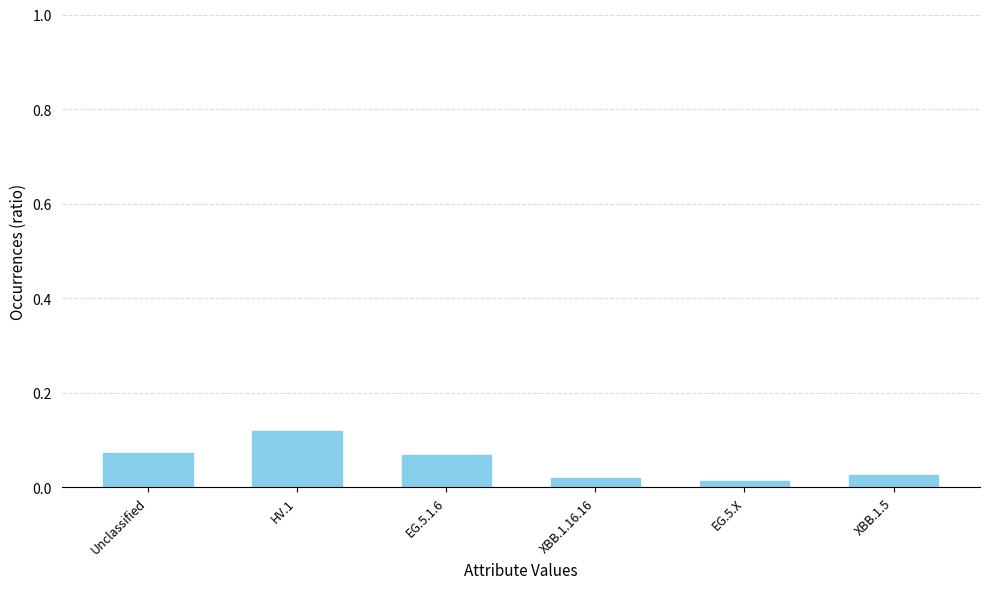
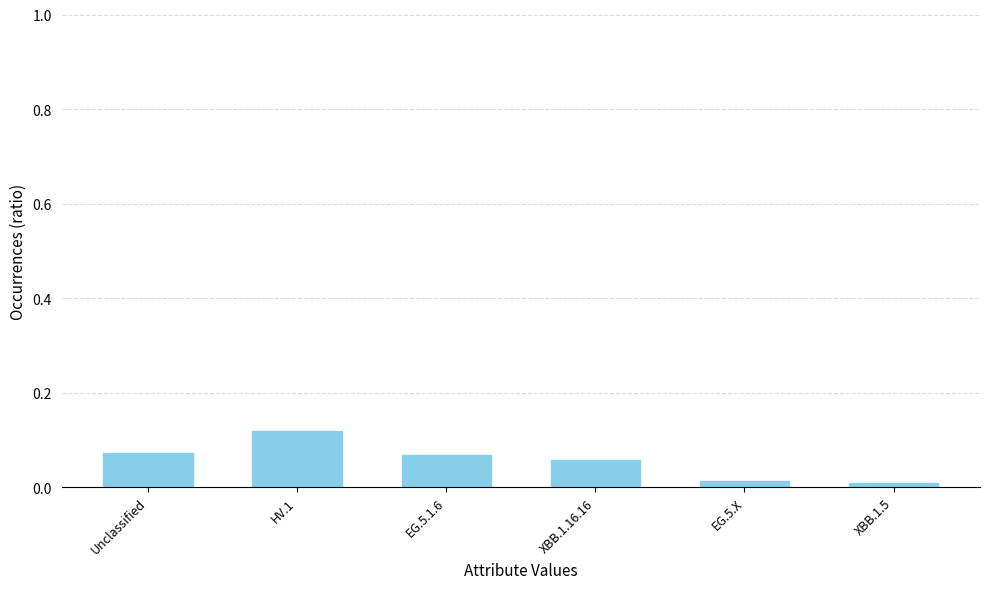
XBB.1.16.16: 0.02 -> 0.06
XBB.1.5: 0.03 -> 0.01
